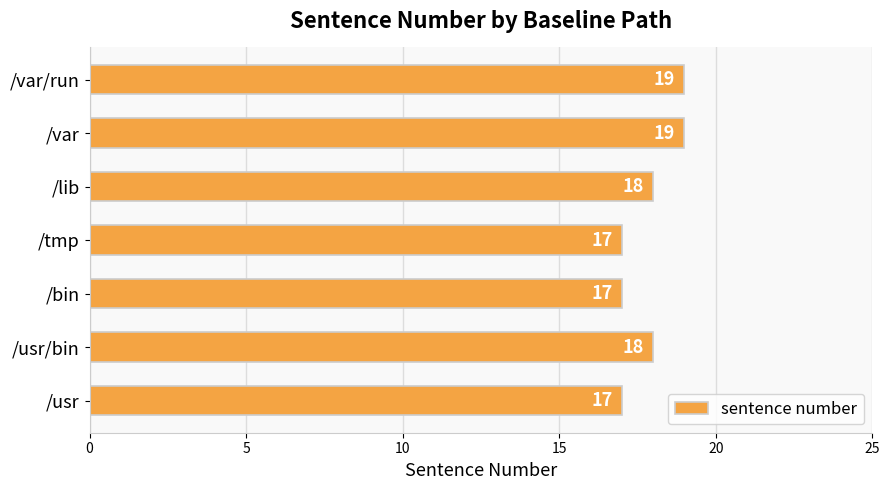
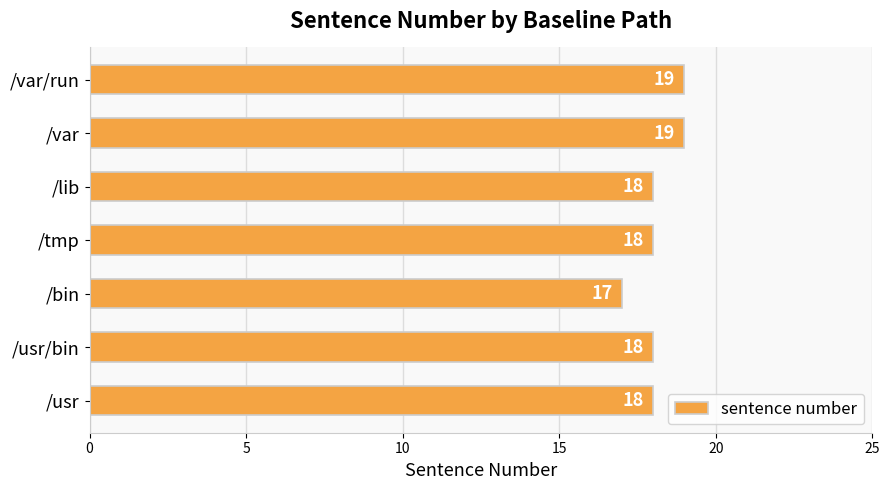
/tmp: 17 -> 18
/usr: 17 -> 18
